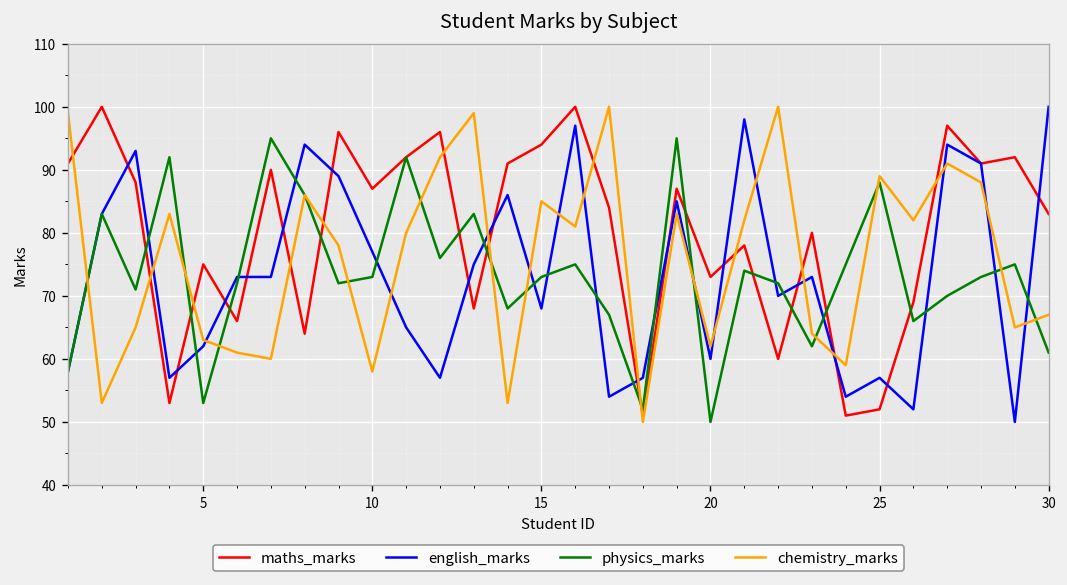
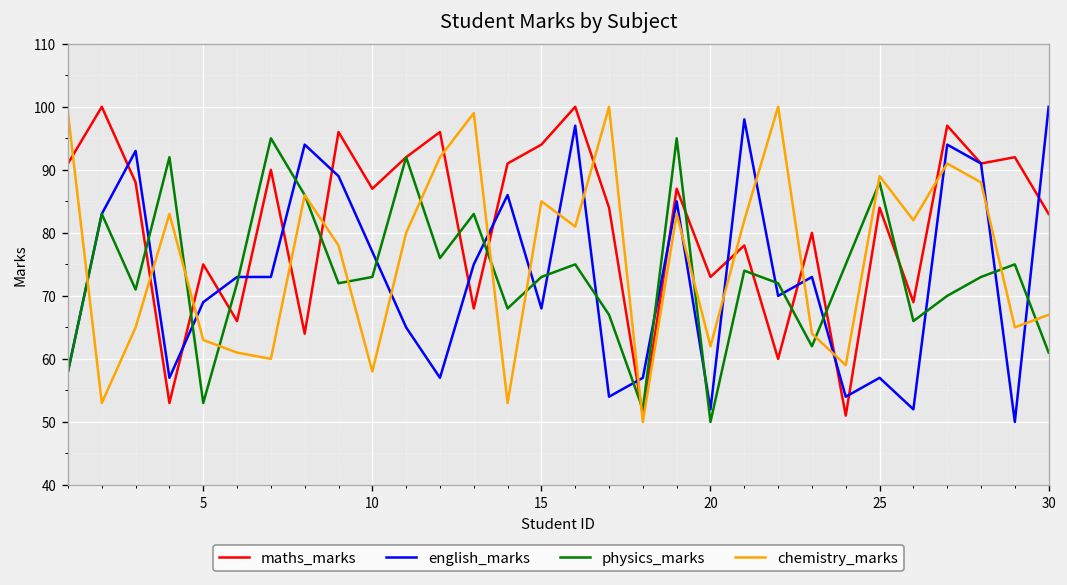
english_marks, 5: 62 -> 69
english_marks, 20: 60 -> 52
maths_marks, 25: 52 -> 84
